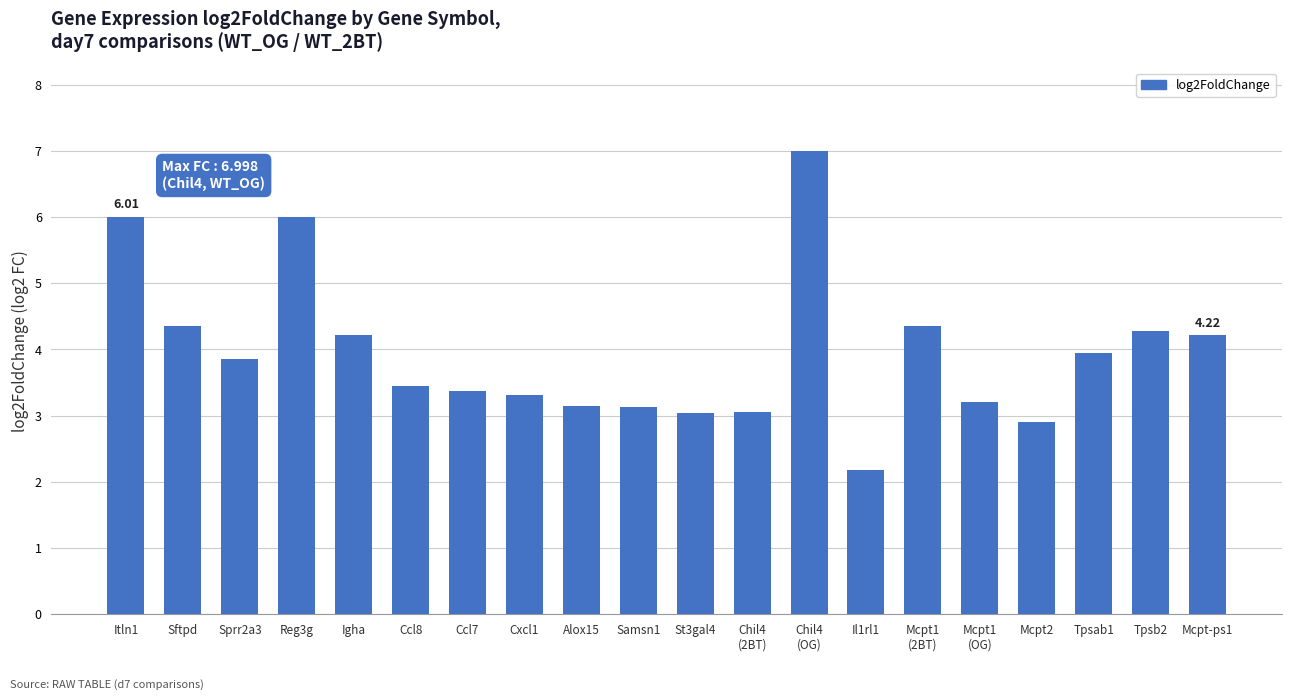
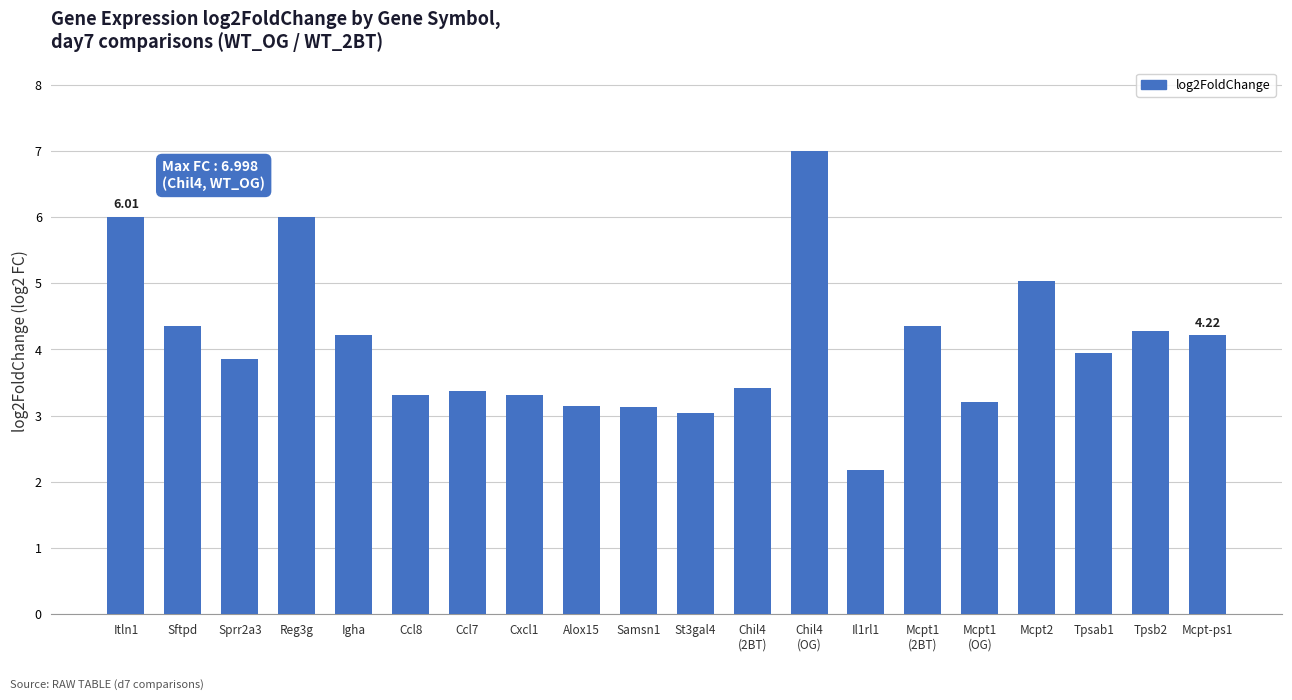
Ccl8: 3.4 -> 3.3
Chil4 (2BT): 3.1 -> 3.4
Mcpt2: 2.9 -> 5.0
